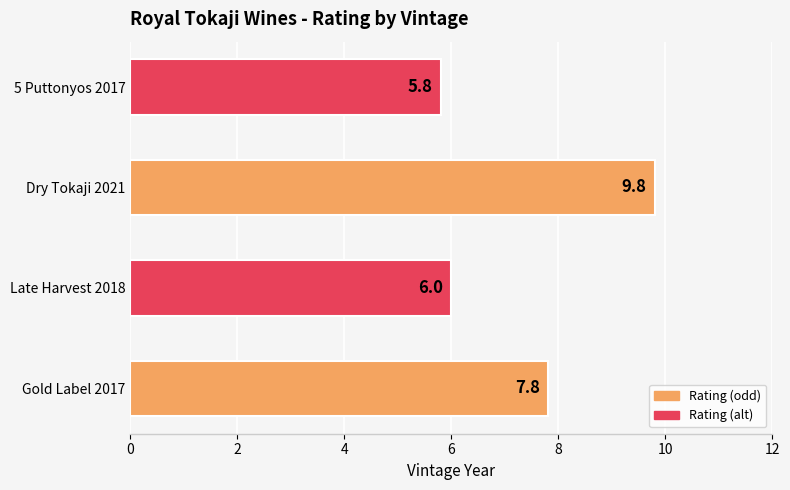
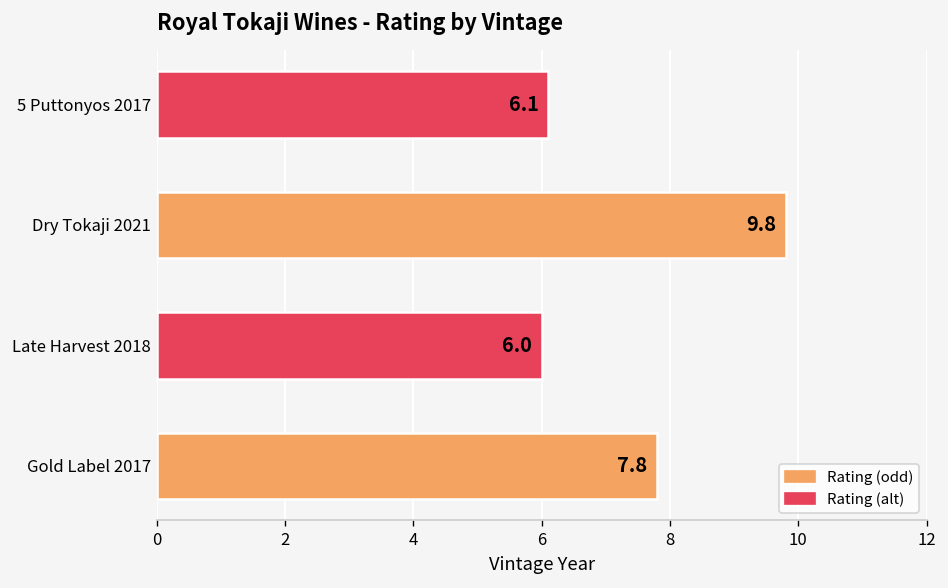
5 Puttonyos 2017: 5.8 -> 6.1
